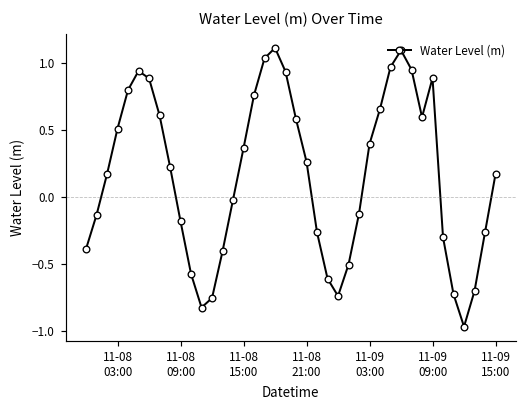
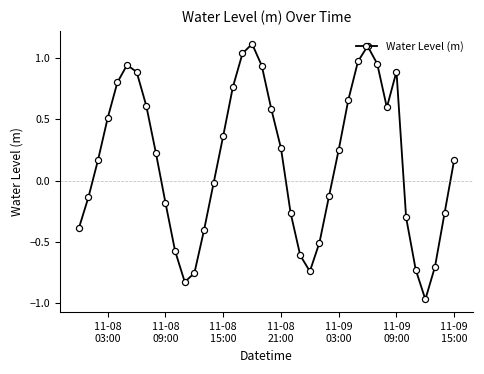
11-09 03:00: 0.40 -> 0.25
